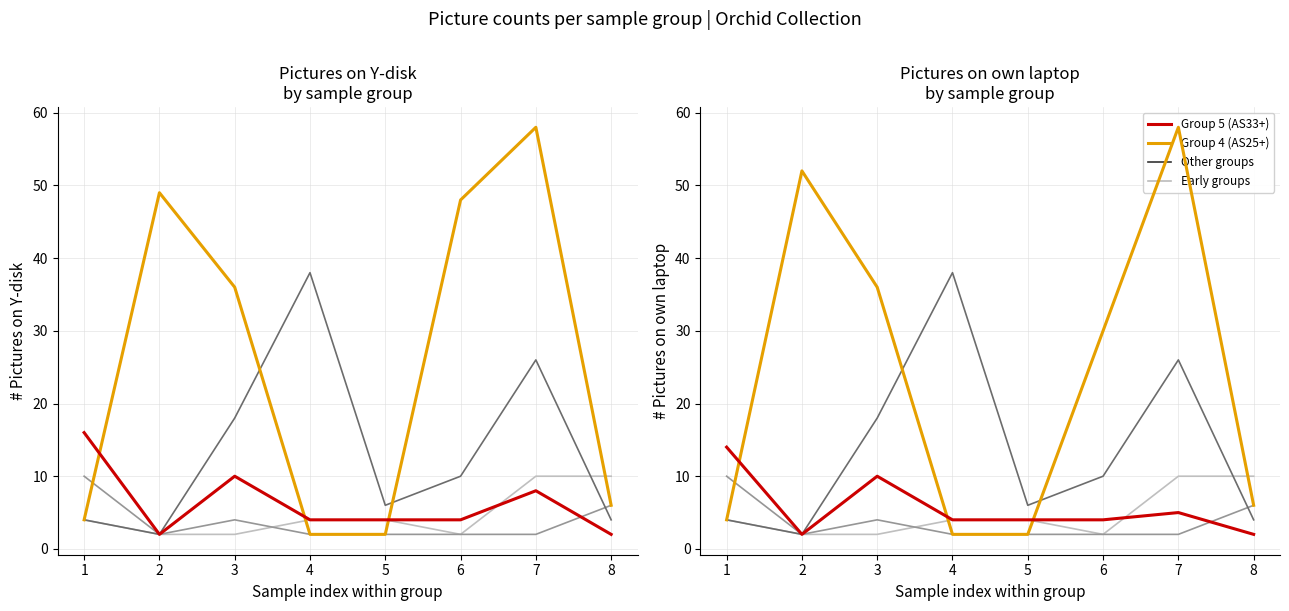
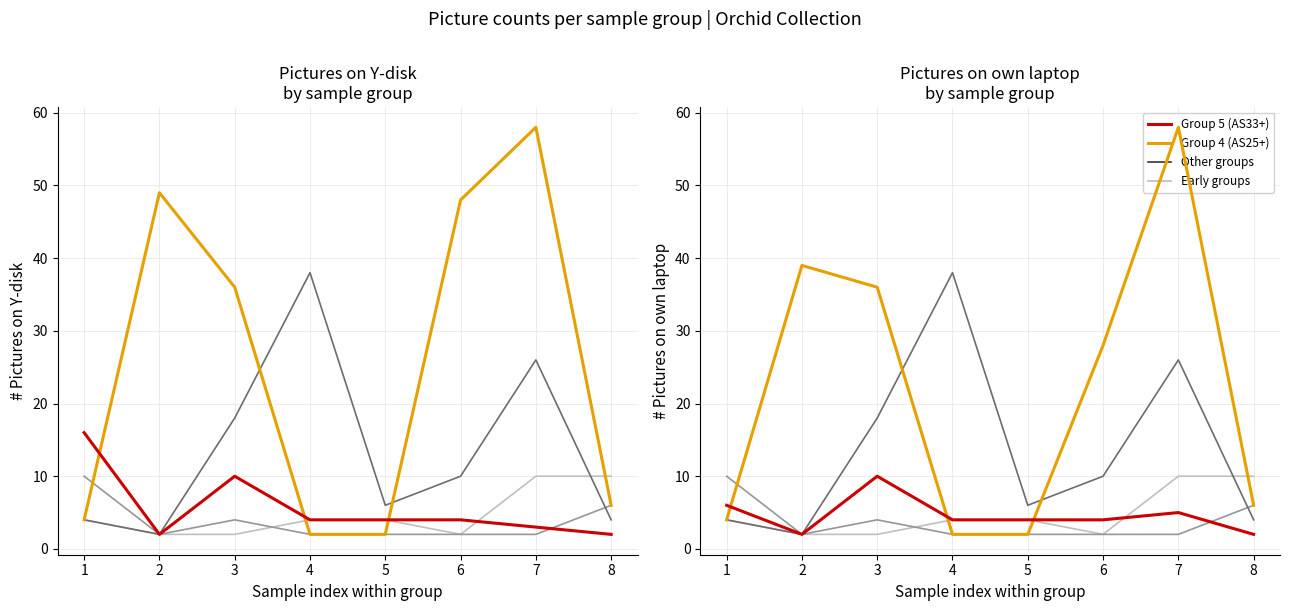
Pictures on Y-disk by sample group, Group 5 (AS33+), 7: 8 -> 3
Pictures on own laptop by sample group, Group 5 (AS33+), 1: 14 -> 6
Pictures on own laptop by sample group, Group 4 (AS25+), 2: 52 -> 39
Pictures on own laptop by sample group, Group 4 (AS25+), 6: 30 -> 28
